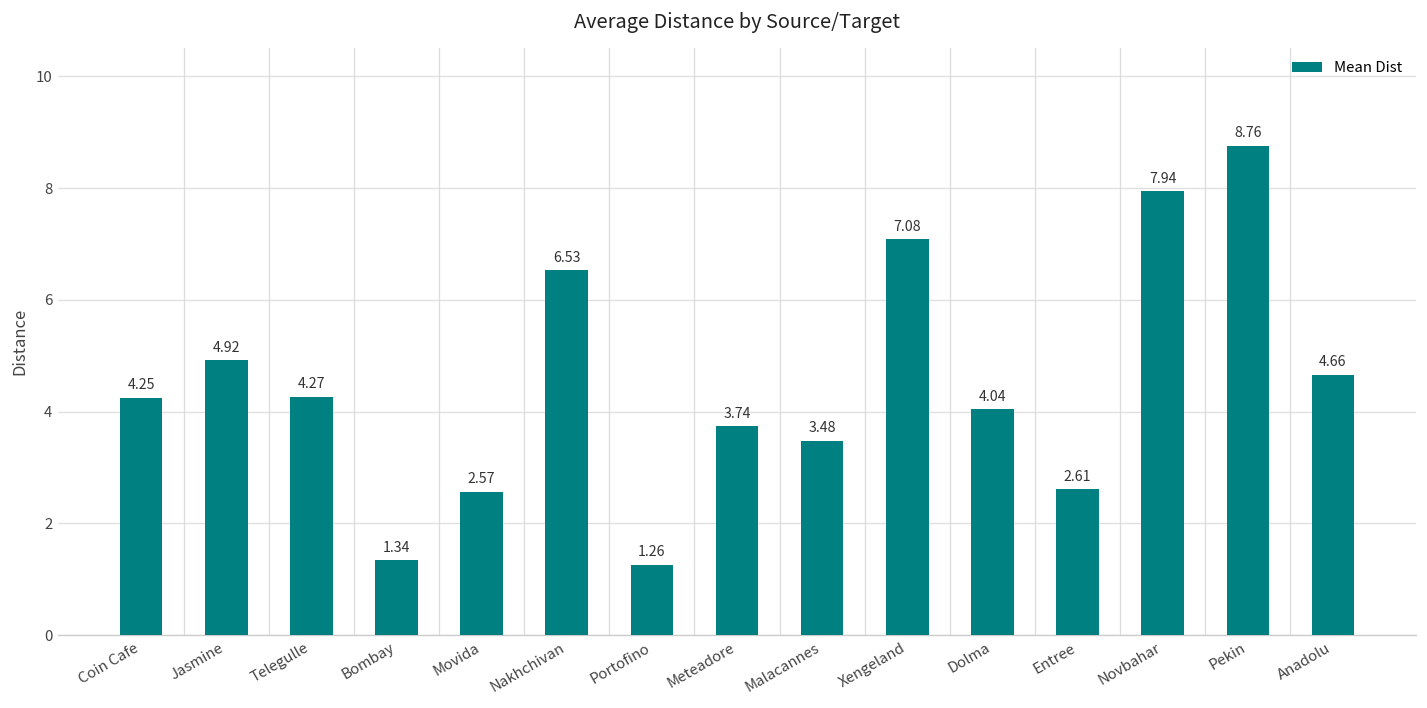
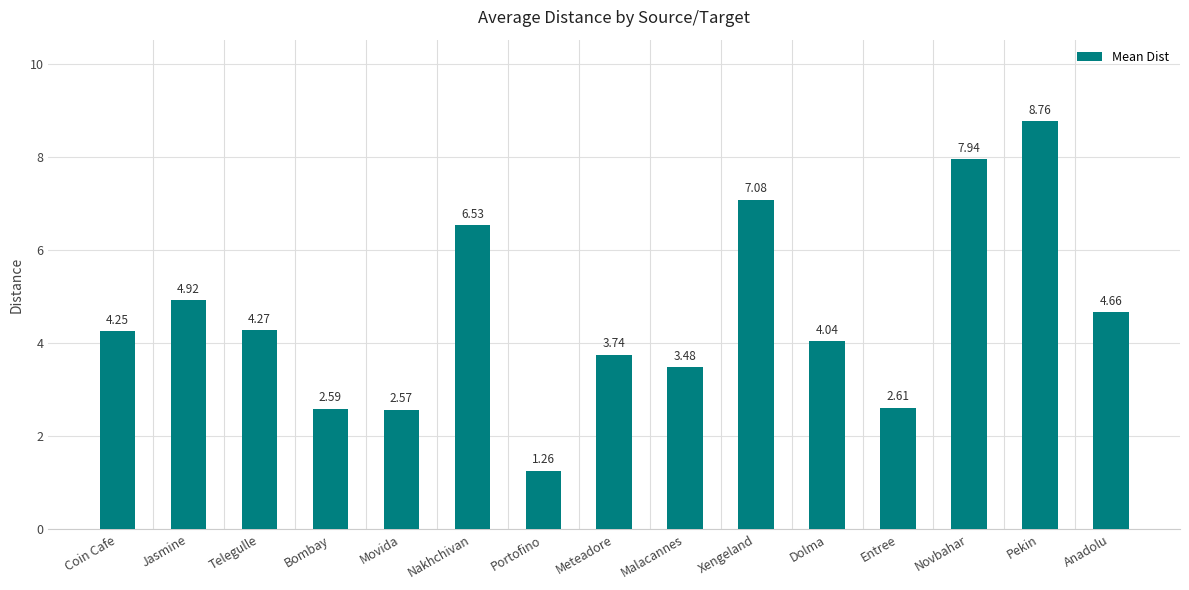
Bombay: 1.34 -> 2.59
